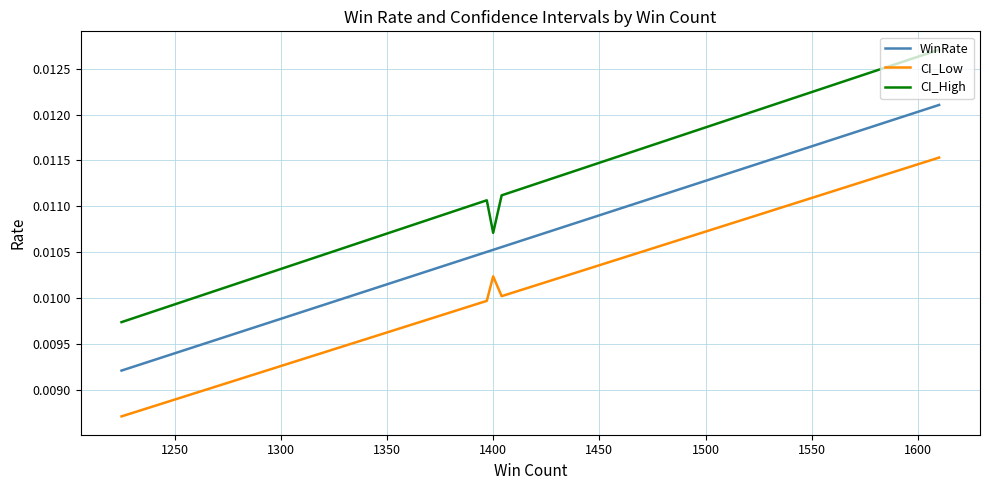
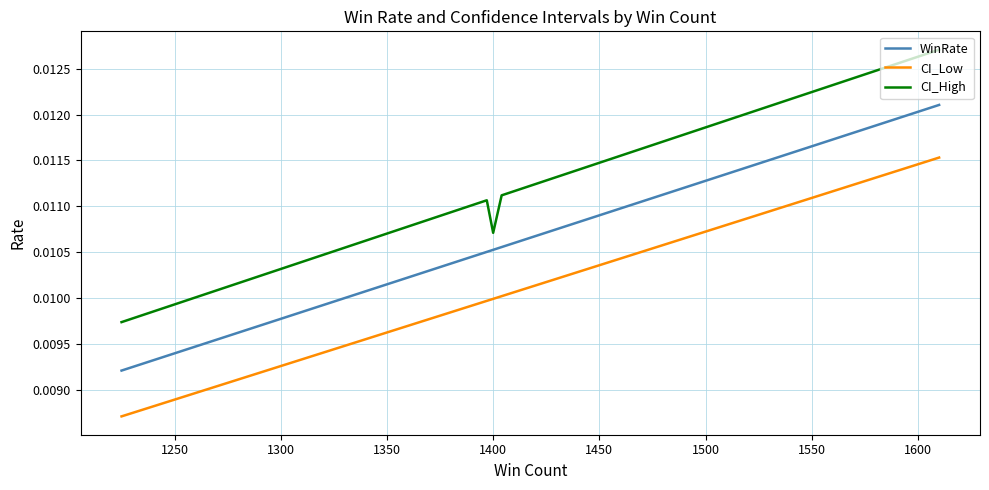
CI_Low, 1400: 0.0102 -> 0.0100
